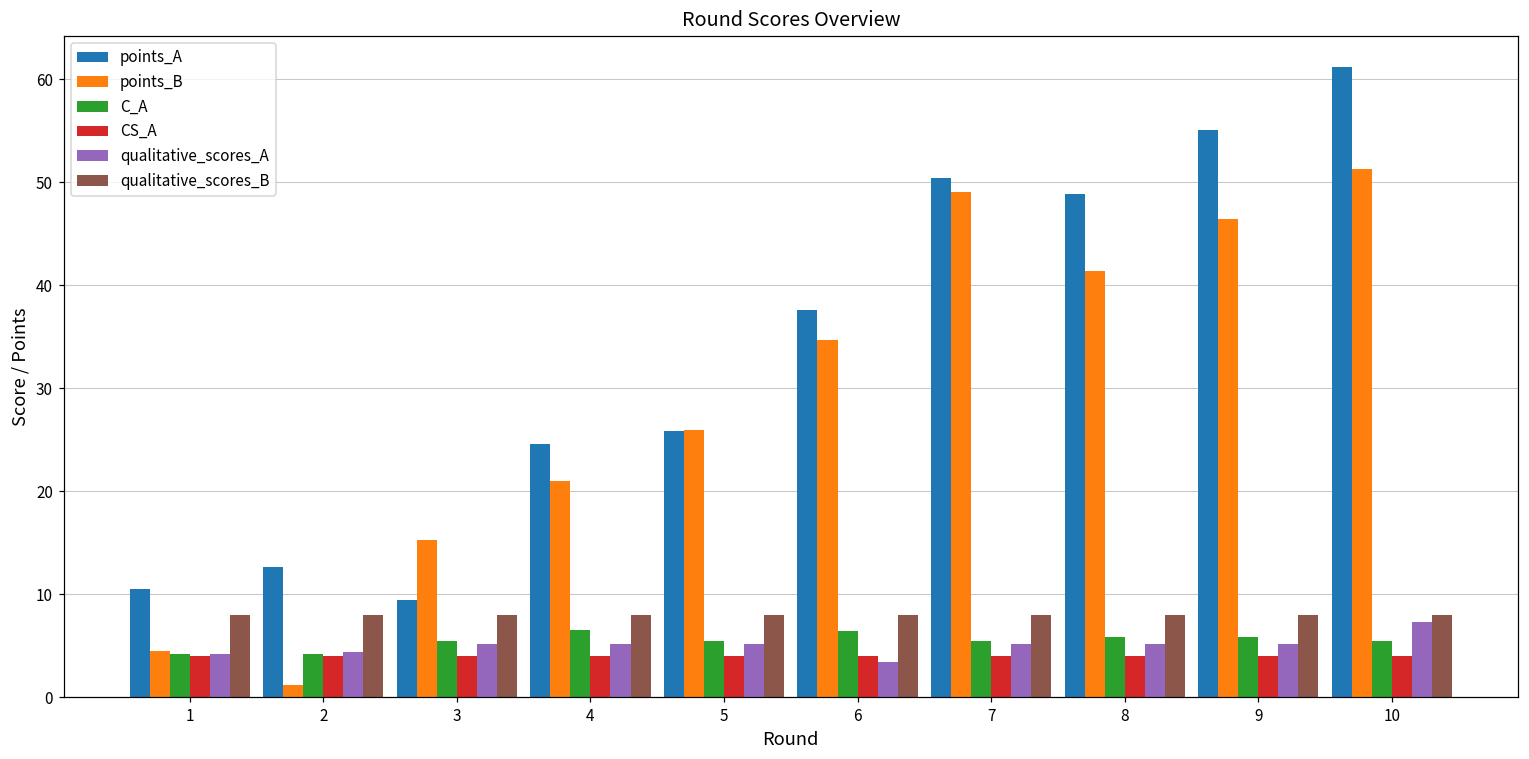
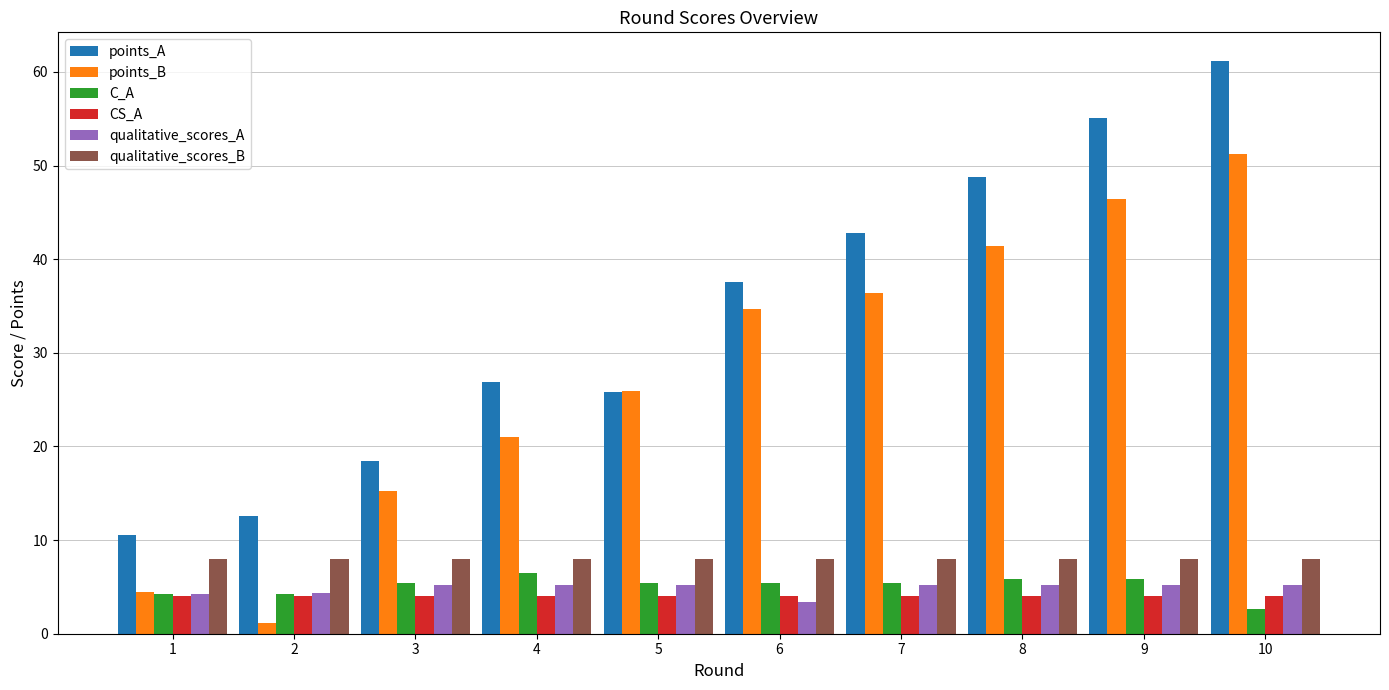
points_A, 3: 9 -> 18
points_A, 4: 25 -> 27
C_A, 6: 6 -> 5
points_A, 7: 50 -> 43
points_B, 7: 49 -> 36
C_A, 10: 5 -> 3
qualitative_scores_A, 10: 7 -> 5
